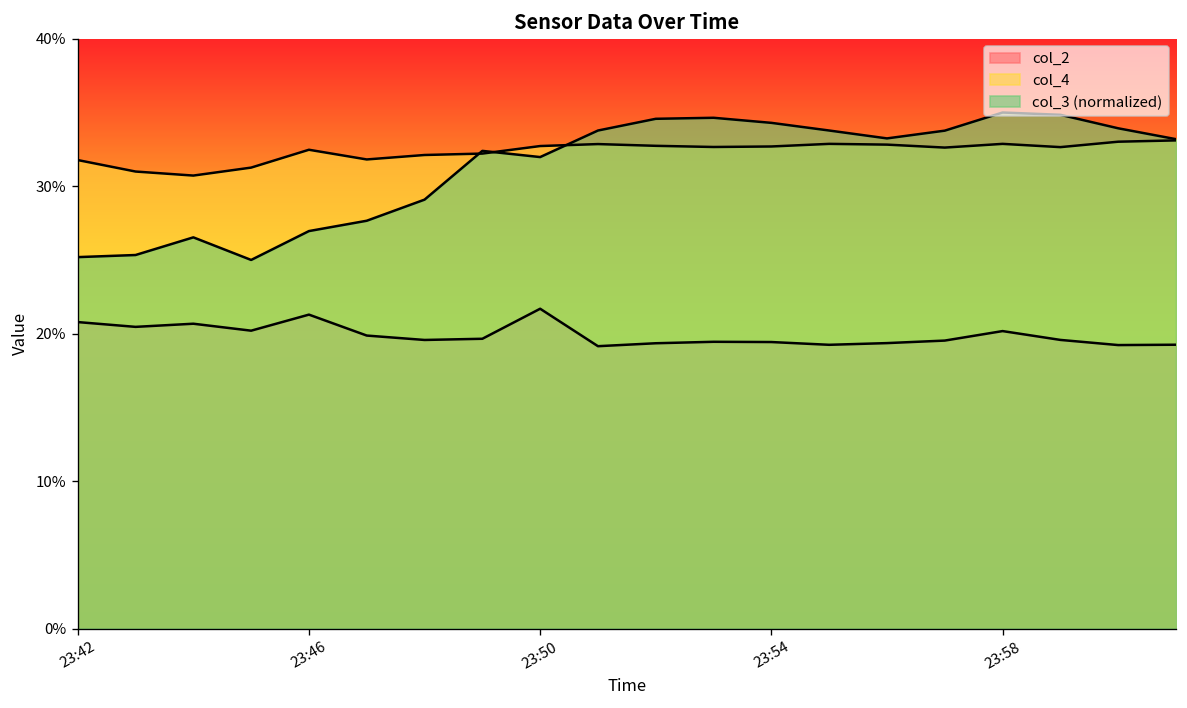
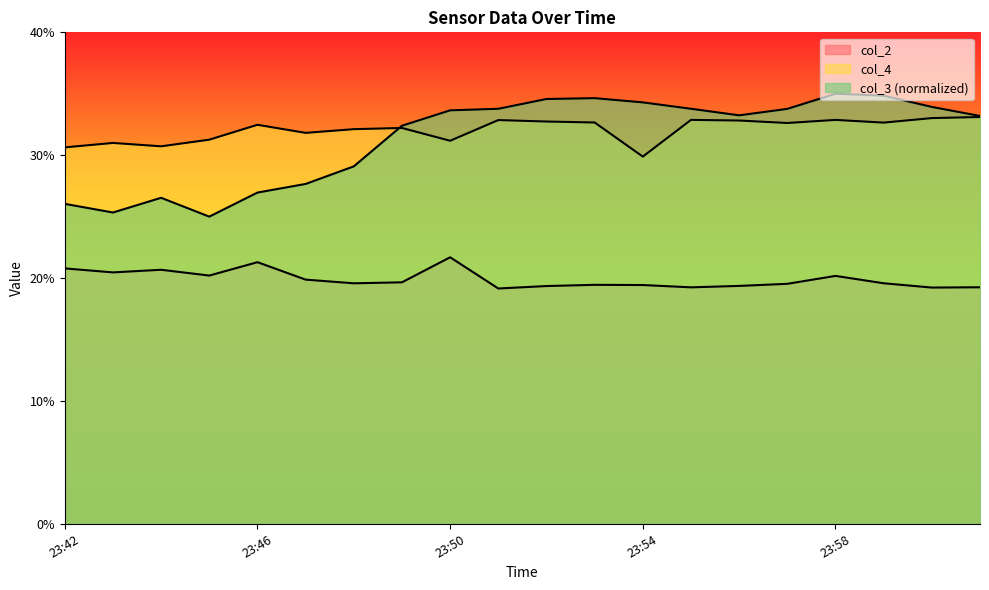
col_4, 23:42: 31.8% -> 30.6%
col_3 (normalized), 23:42: 25.2% -> 26.0%
col_4, 23:50: 32.7% -> 31.2%
col_3 (normalized), 23:50: 32.0% -> 33.7%
col_4, 23:54: 32.7% -> 29.9%
